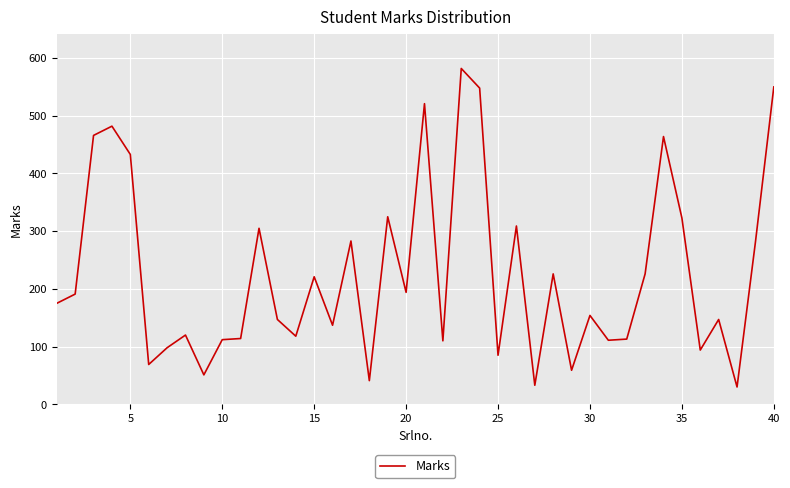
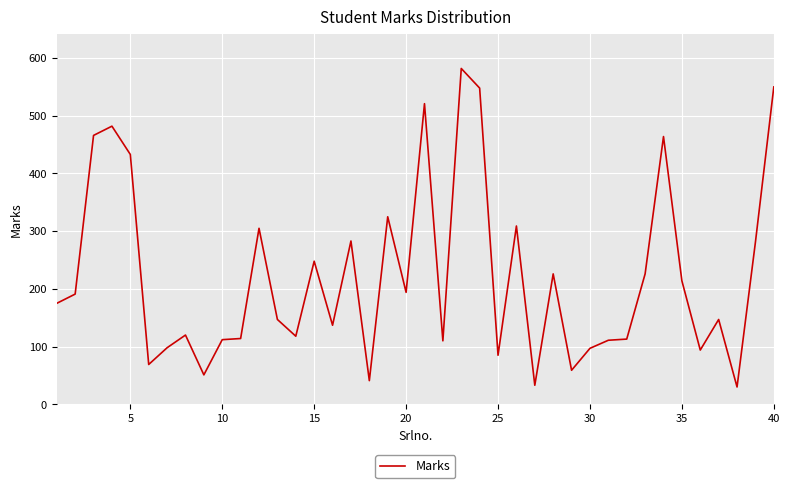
15: 220 -> 250
30: 150 -> 100
35: 320 -> 210
